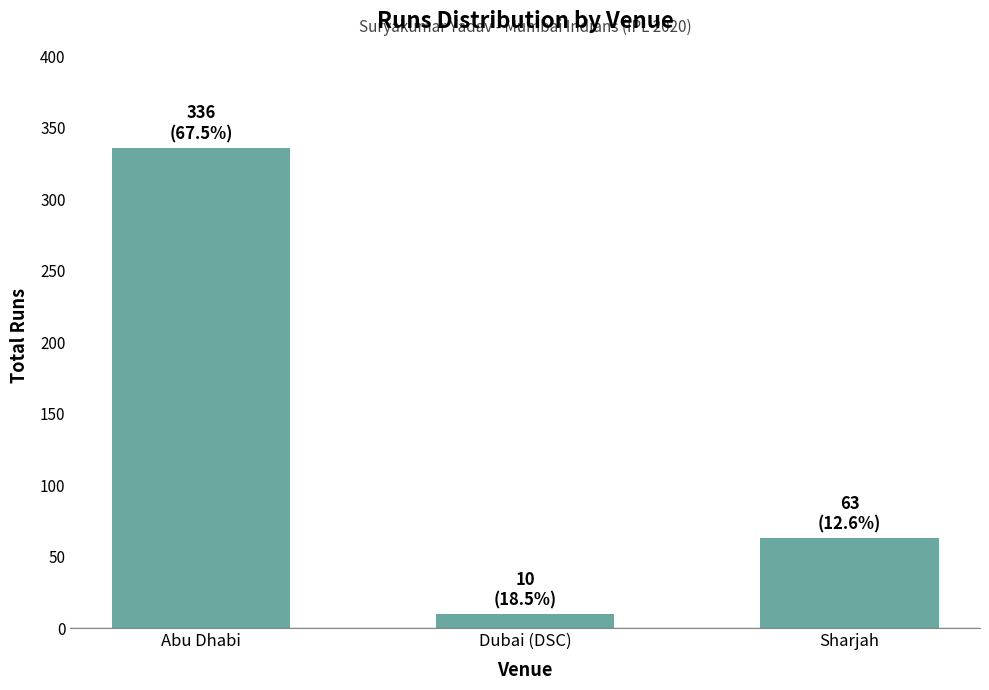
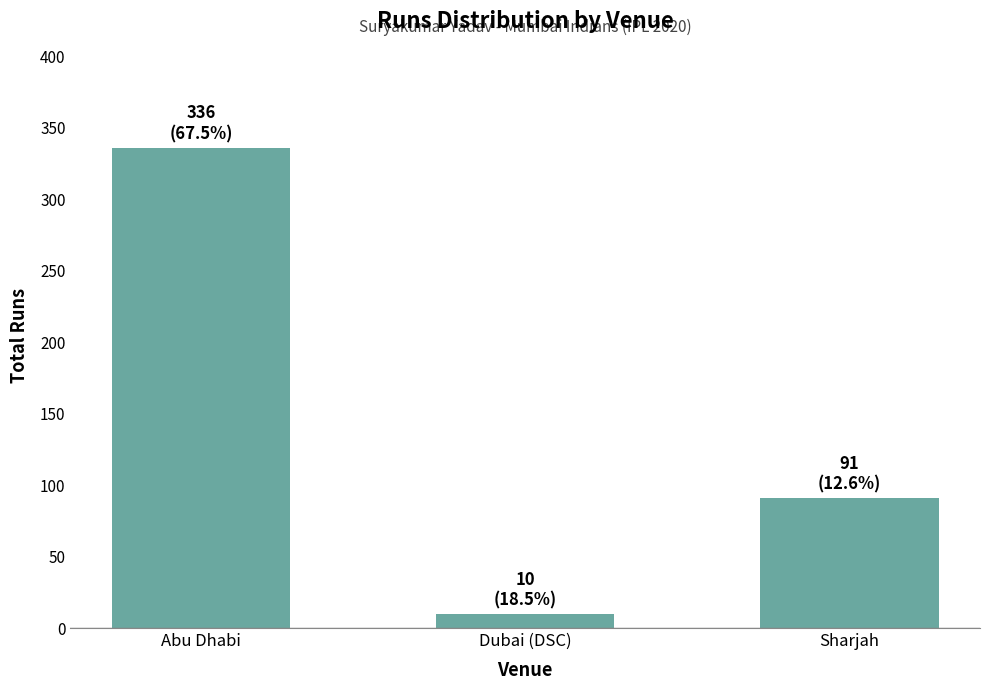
Sharjah: 63 -> 91
